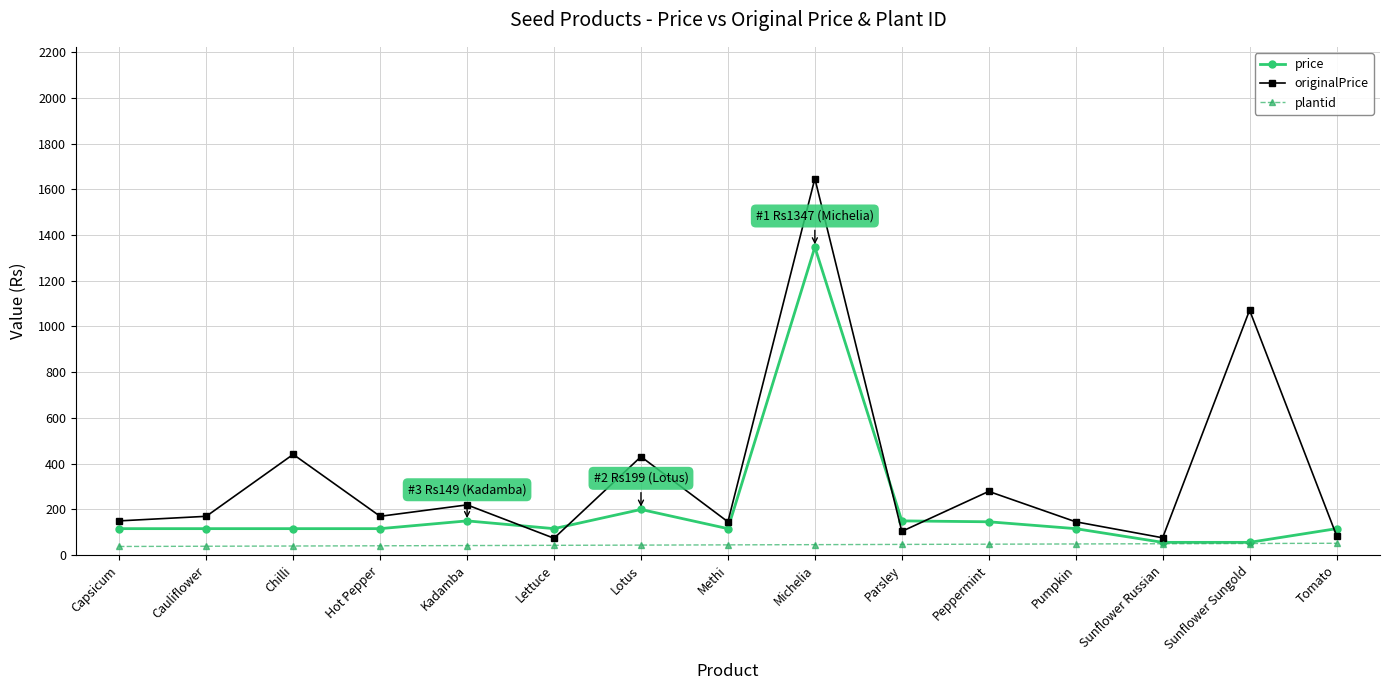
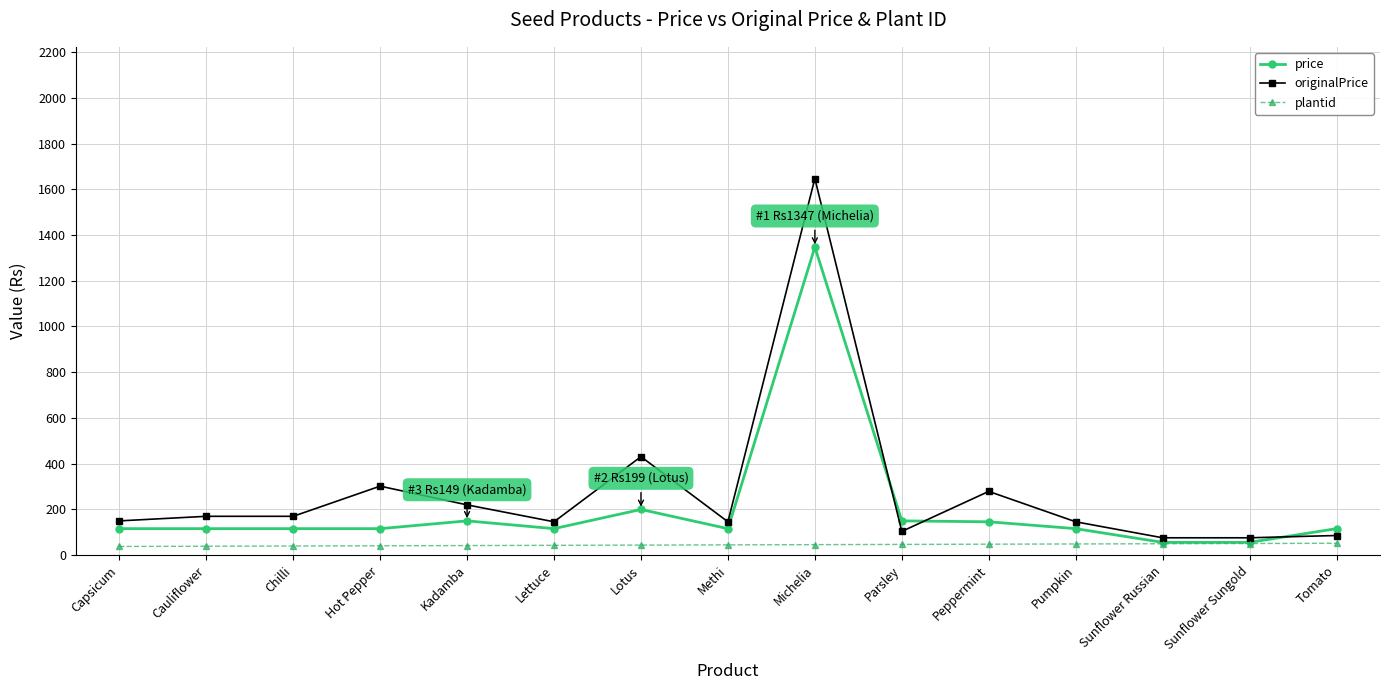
originalPrice, Chilli: 440 -> 170
originalPrice, Hot Pepper: 170 -> 300
originalPrice, Lettuce: 70 -> 150
originalPrice, Sunflower Sungold: 1070 -> 80
